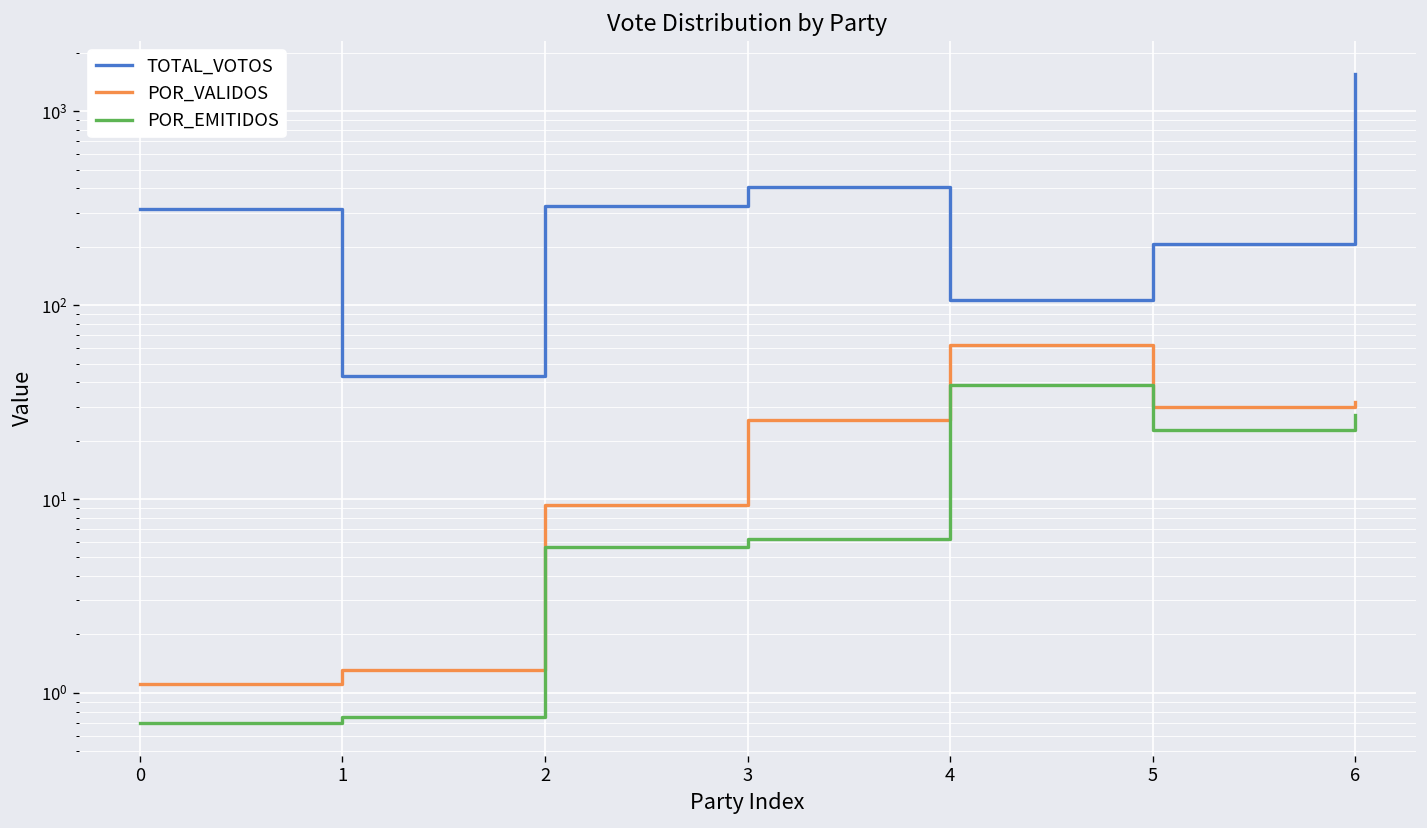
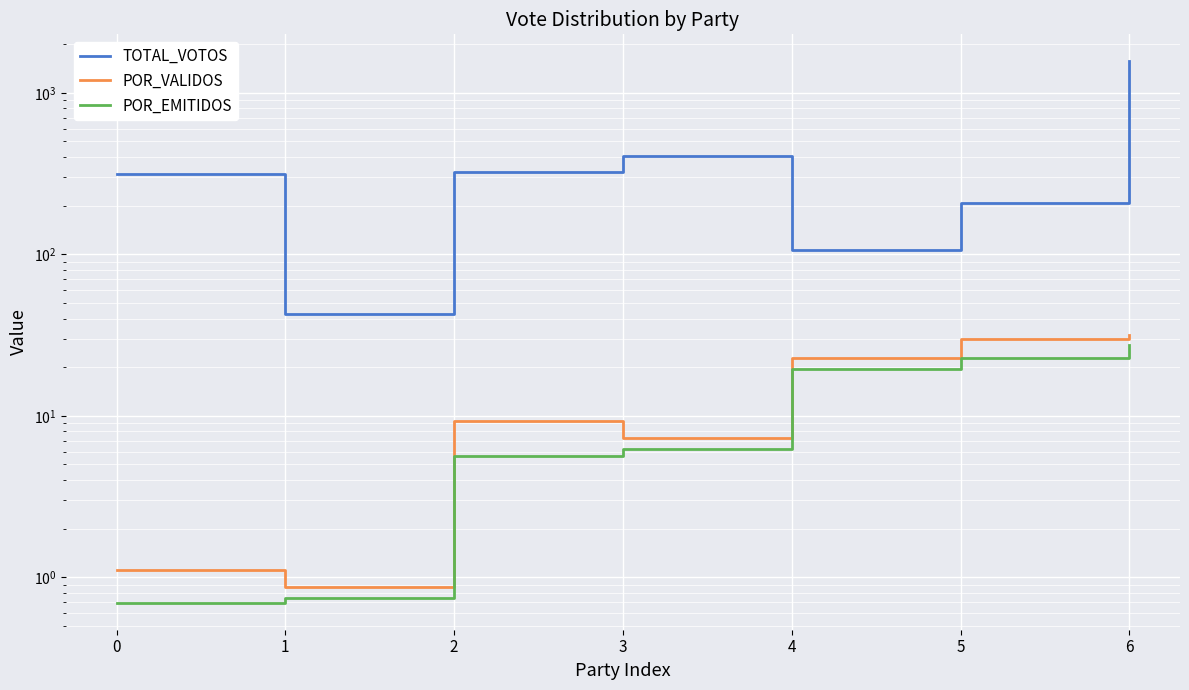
POR_VALIDOS, 1: 1.3 -> 0.9
POR_VALIDOS, 3: 26 -> 7
POR_VALIDOS, 4: 62 -> 23
POR_EMITIDOS, 4: 39 -> 20
